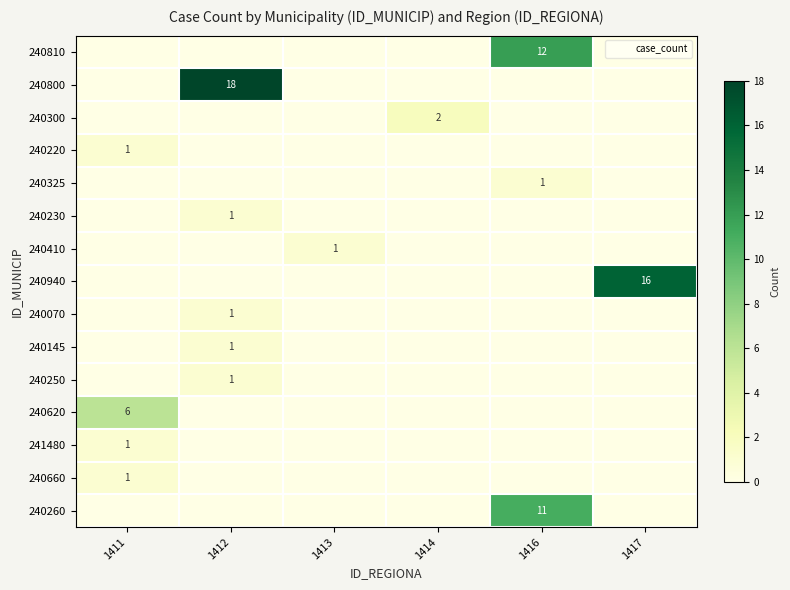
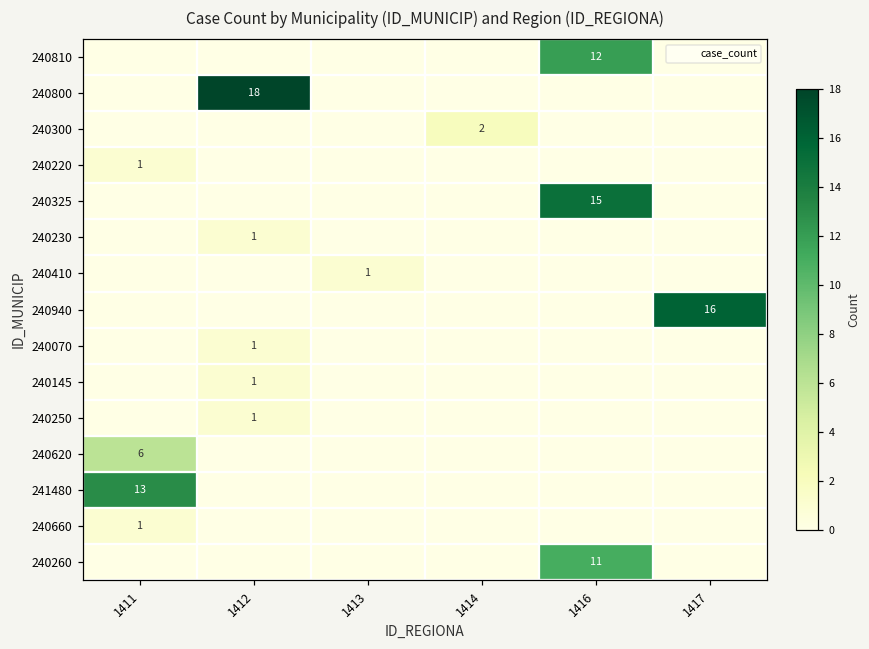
240325, 1416: 1 -> 15
241480, 1411: 1 -> 13
